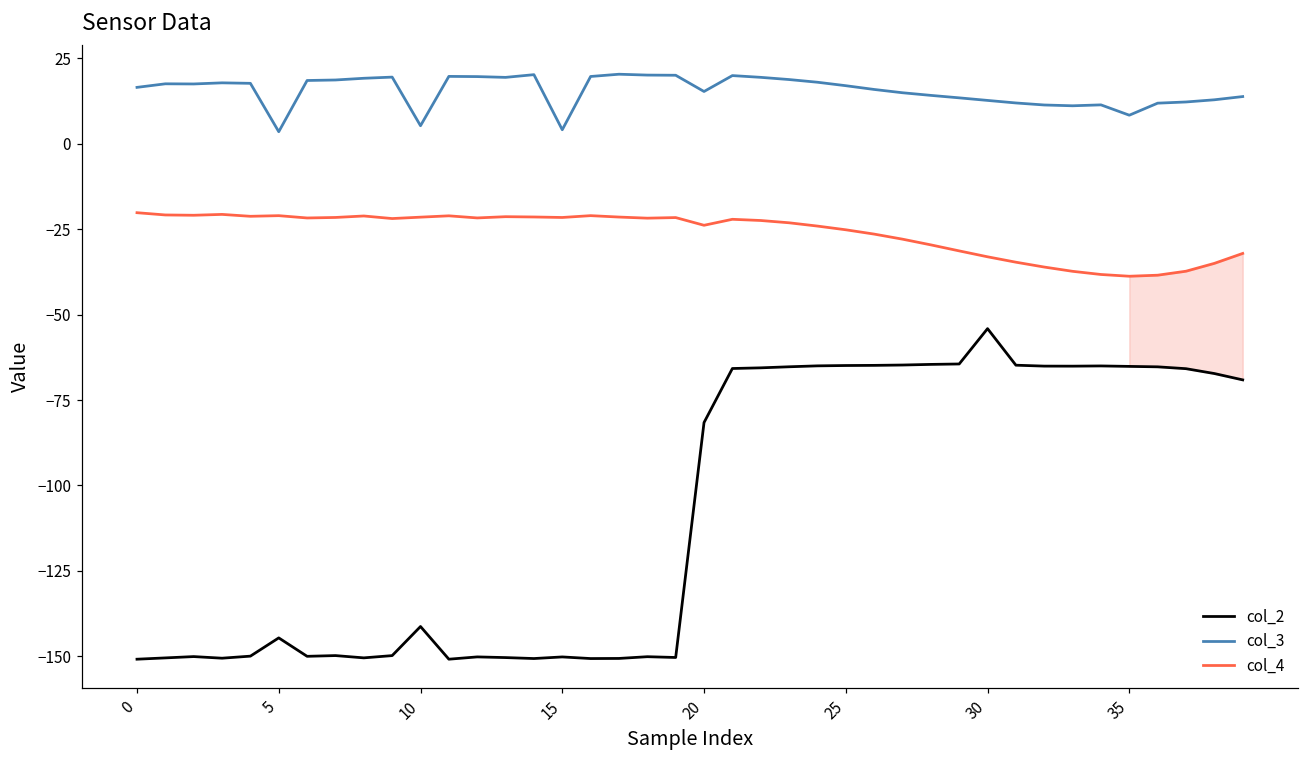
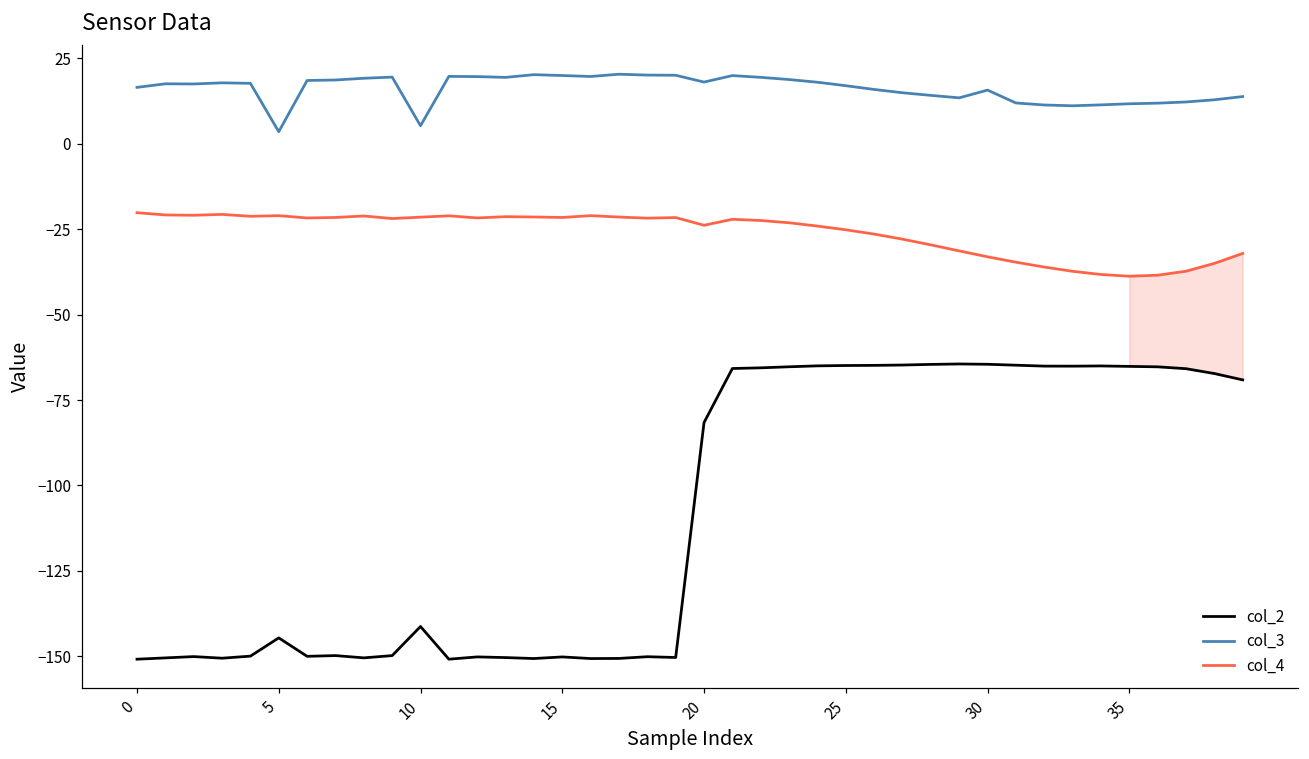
col_3, 15: 4 -> 20
col_3, 20: 15 -> 18
col_2, 30: -54 -> -65
col_3, 30: 13 -> 16
col_3, 35: 8 -> 12
